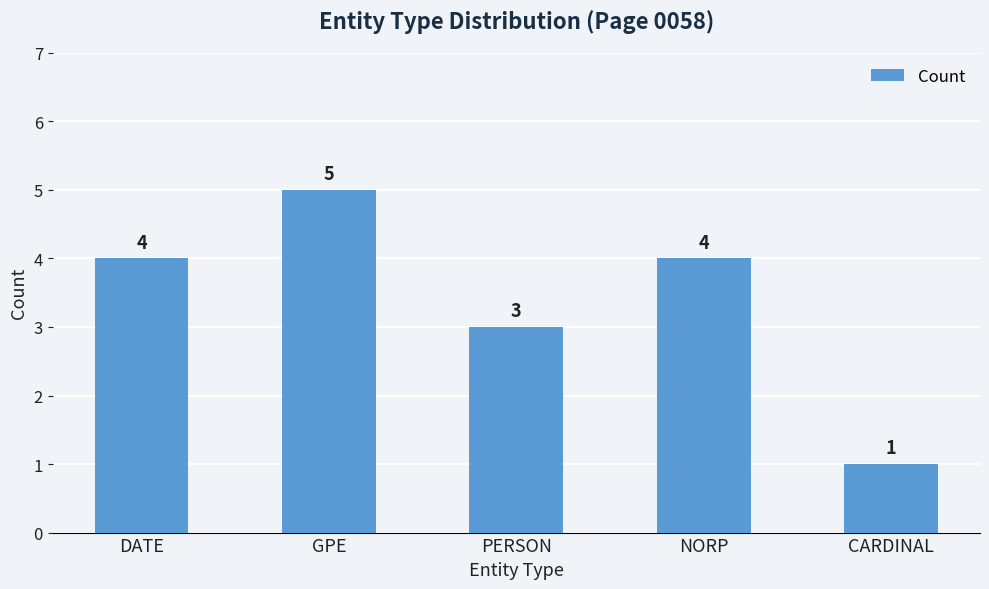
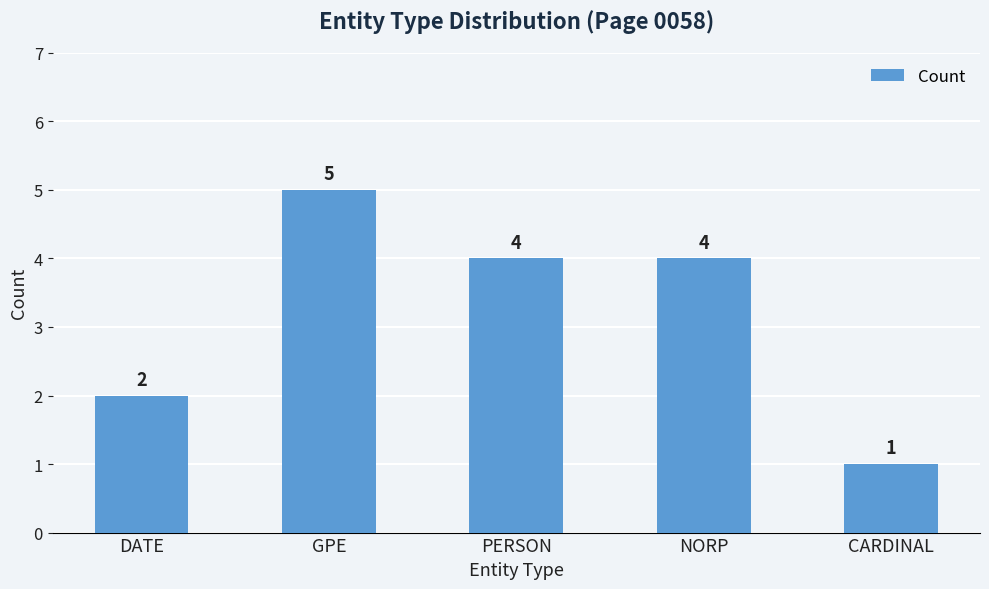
DATE: 4 -> 2
PERSON: 3 -> 4
